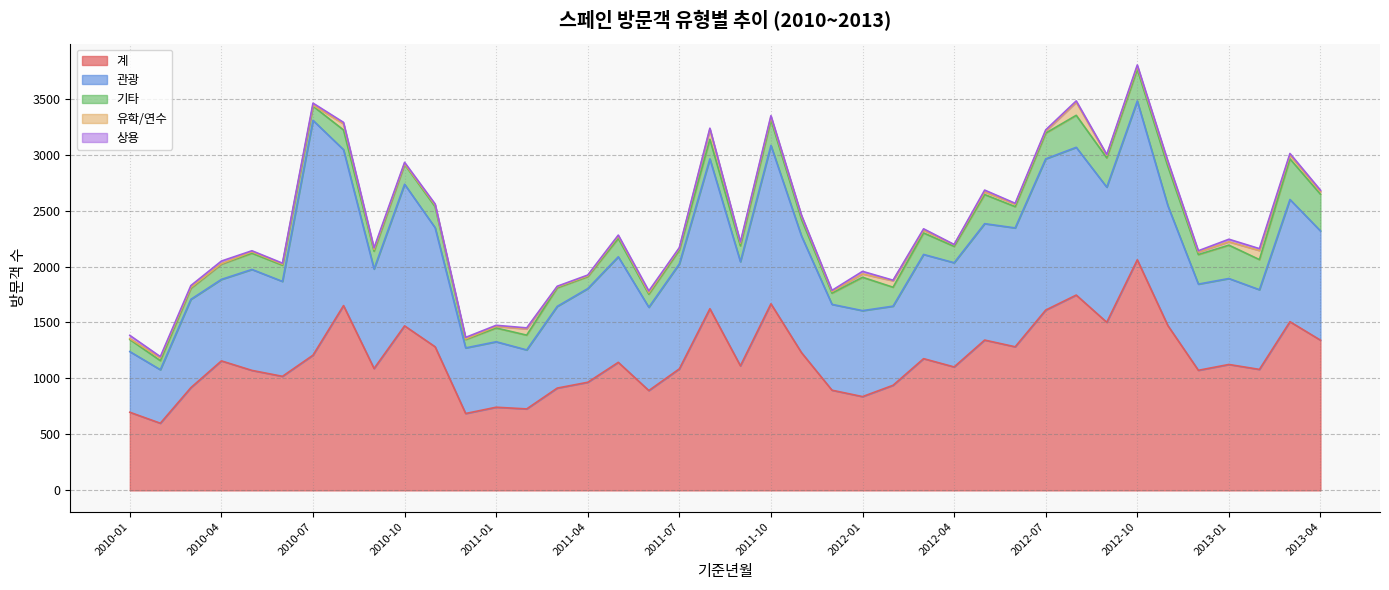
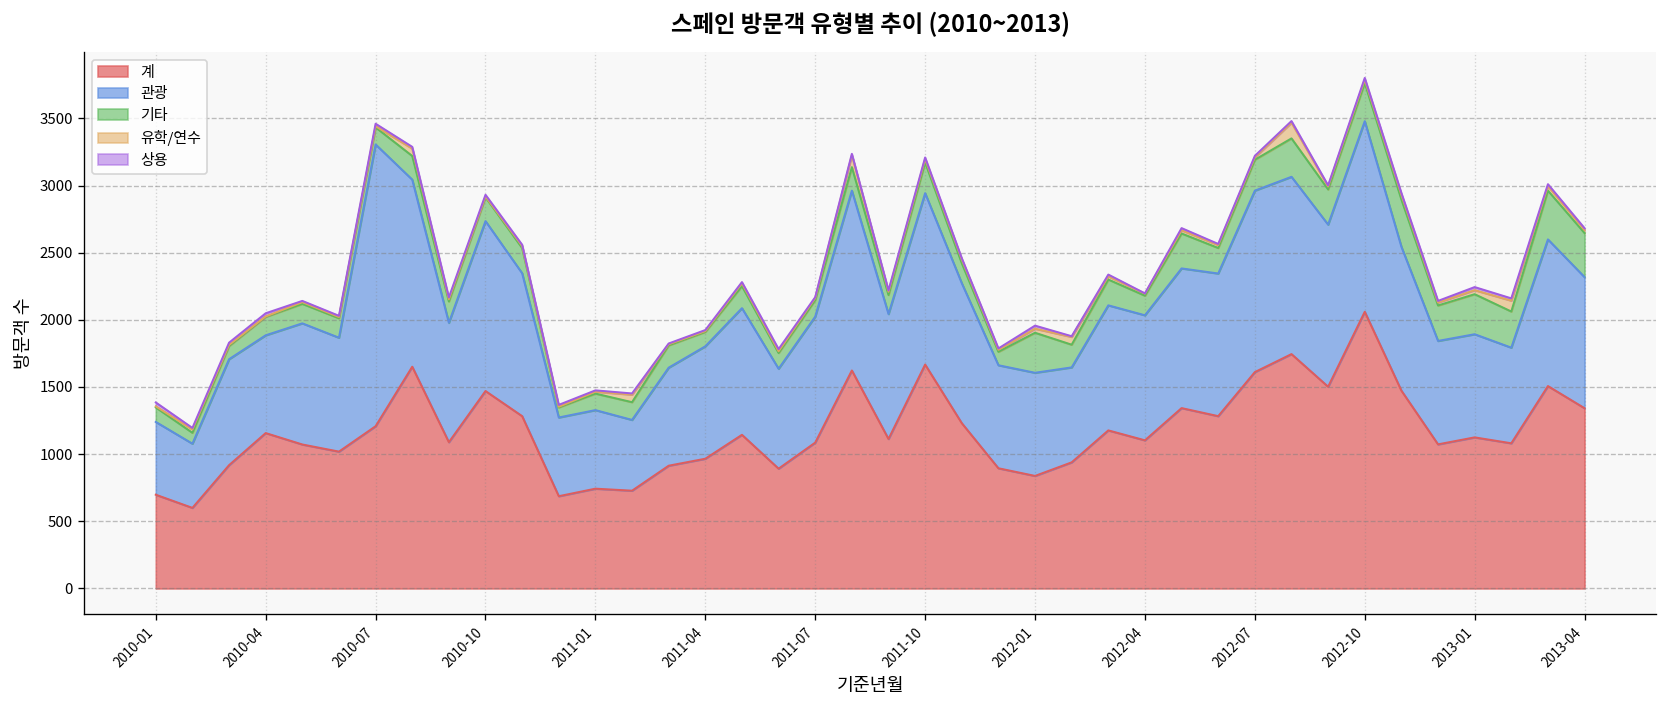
관광, 2011-10: 1420 -> 1280
